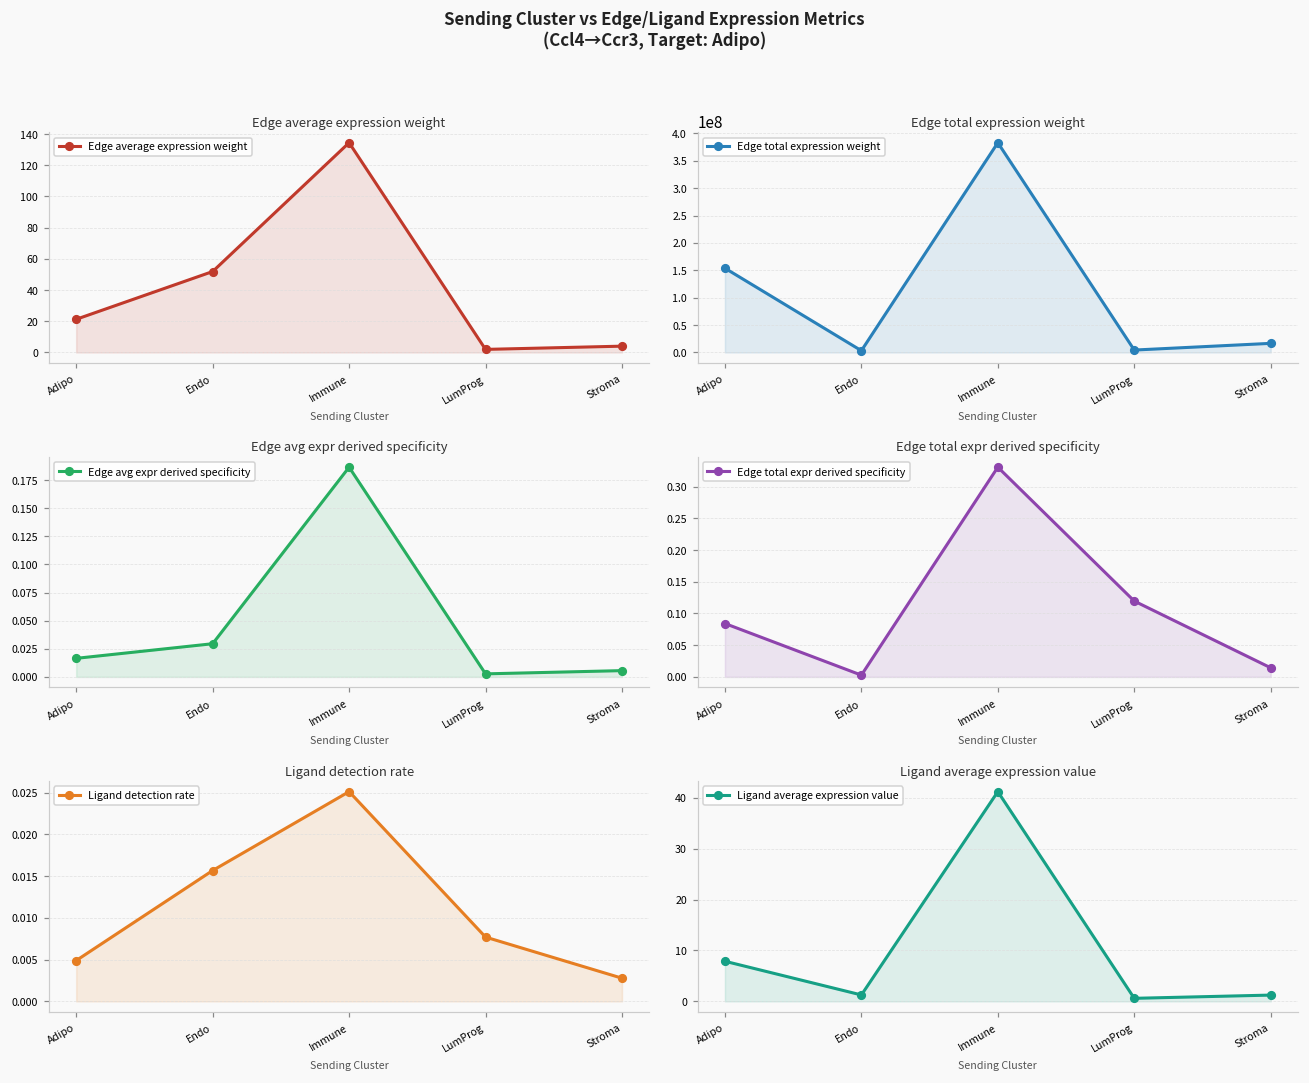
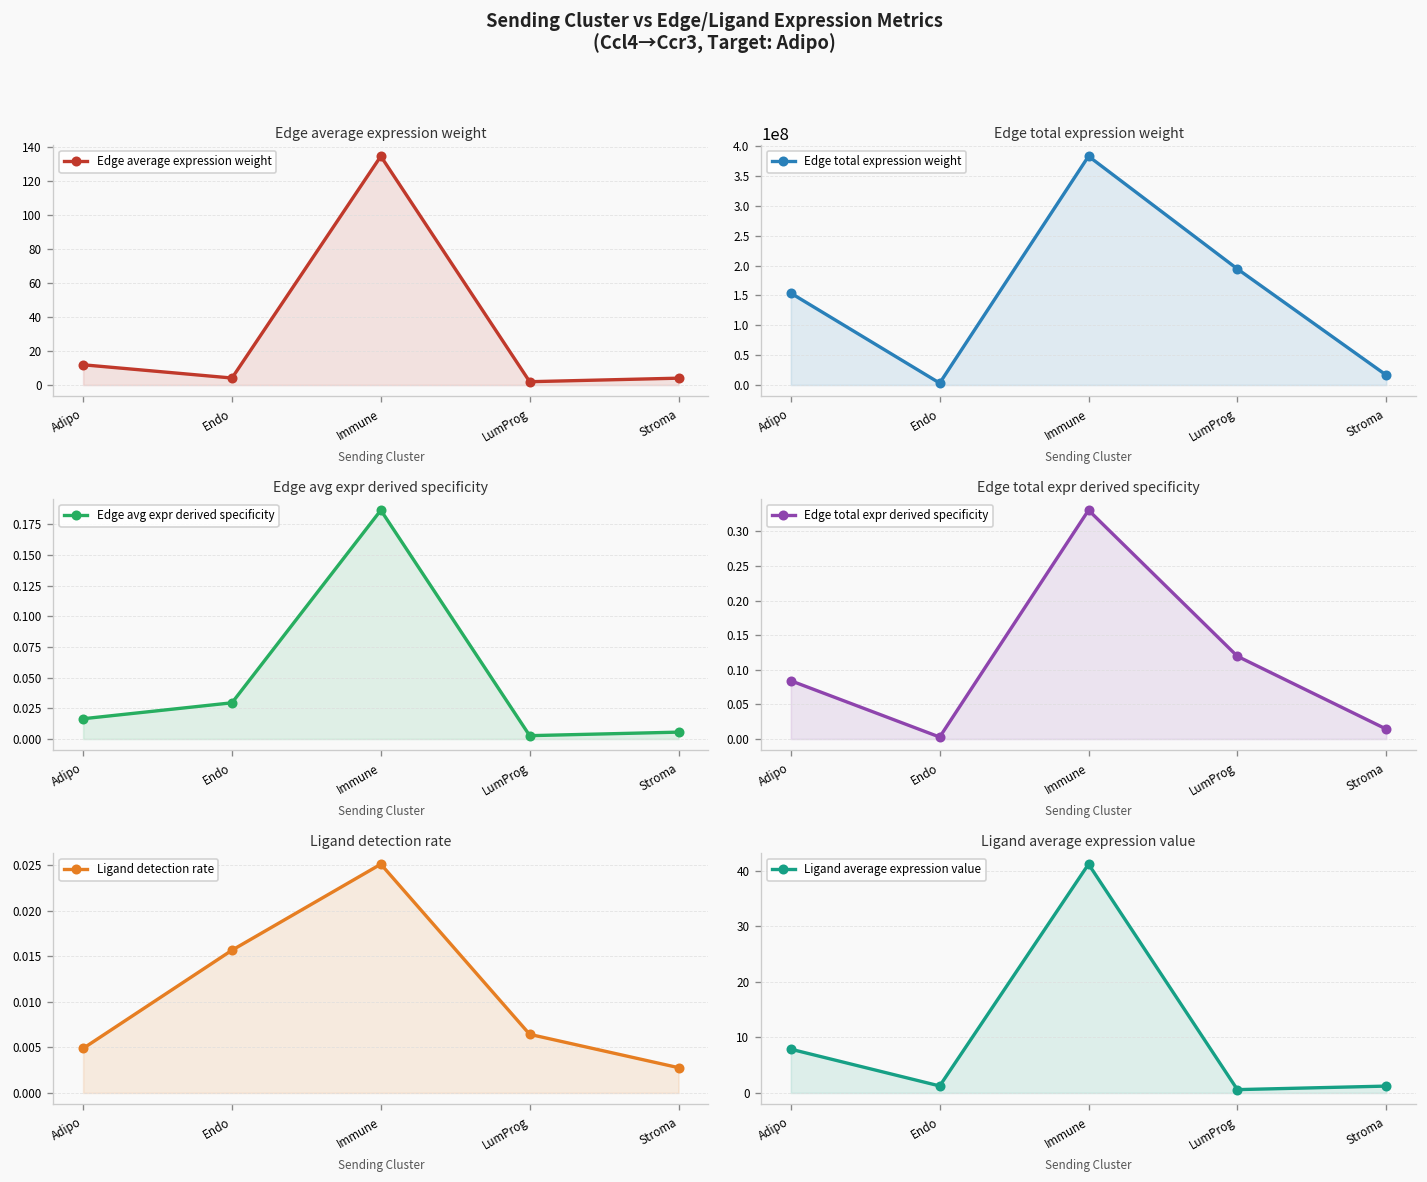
Edge average expression weight, Adipo: 21 -> 12
Edge average expression weight, Endo: 52 -> 4
Edge total expression weight, LumProg: 0 -> 190000000
Ligand detection rate, LumProg: 0.008 -> 0.006
